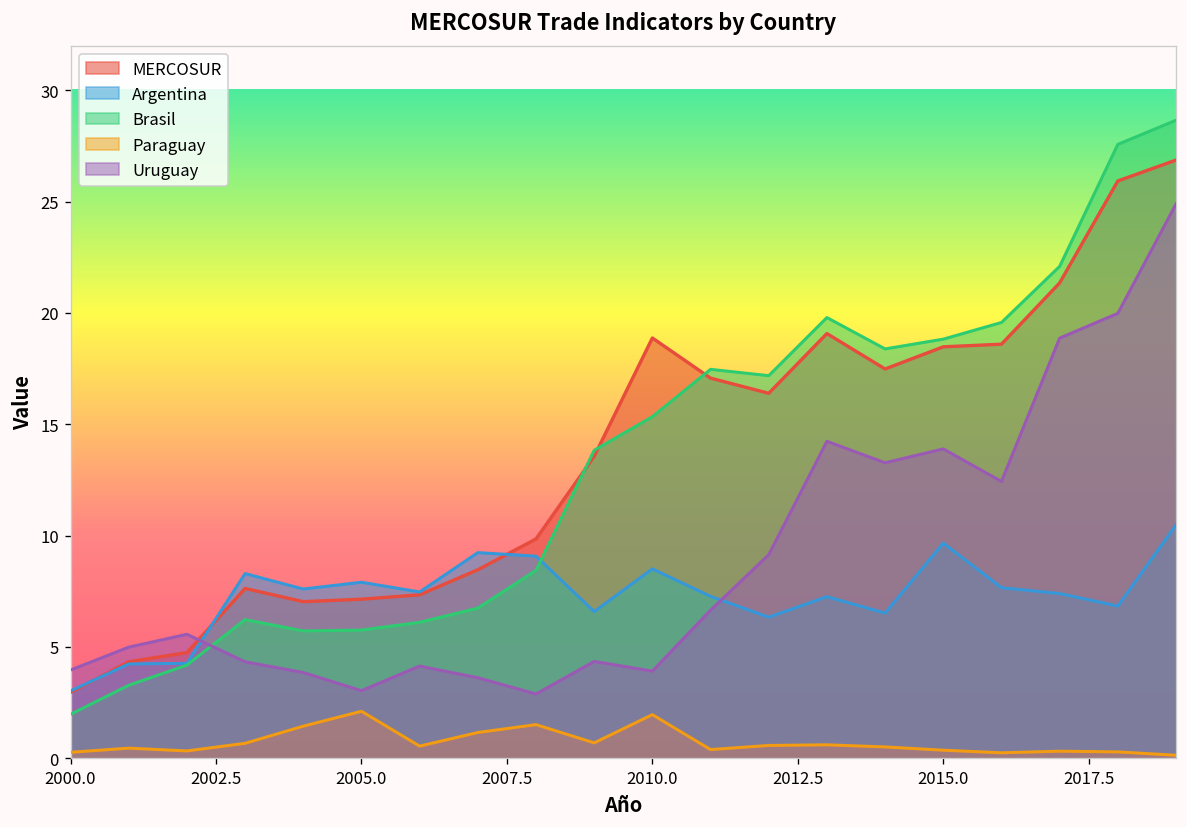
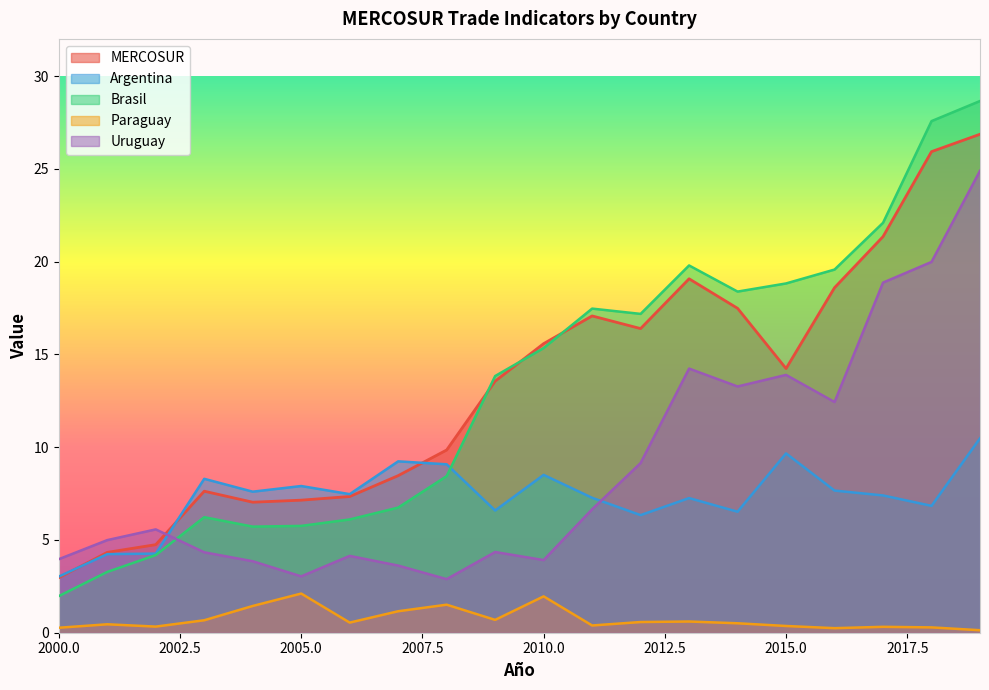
MERCOSUR, 2010.0: 18.9 -> 15.6
MERCOSUR, 2015.0: 18.5 -> 14.2
